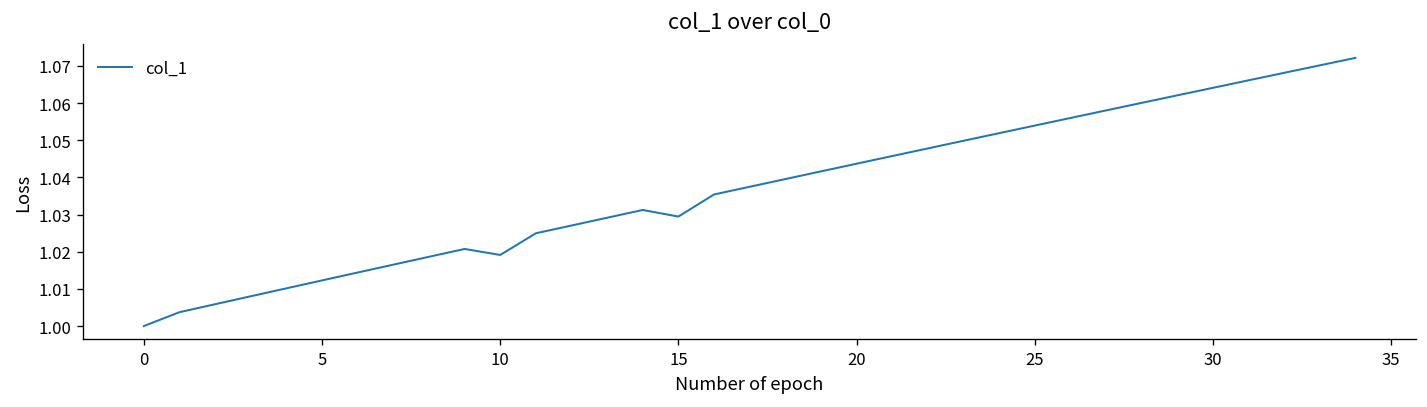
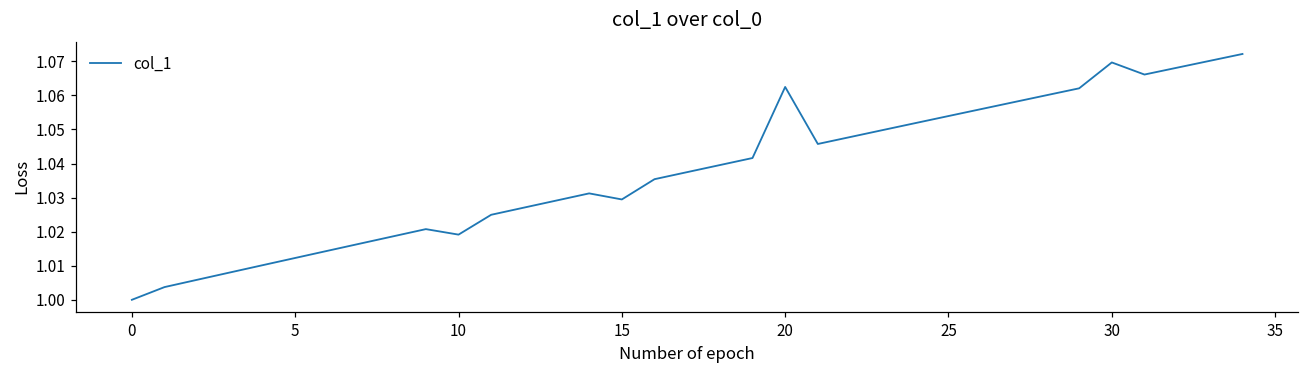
20: 1.044 -> 1.062
30: 1.064 -> 1.070
